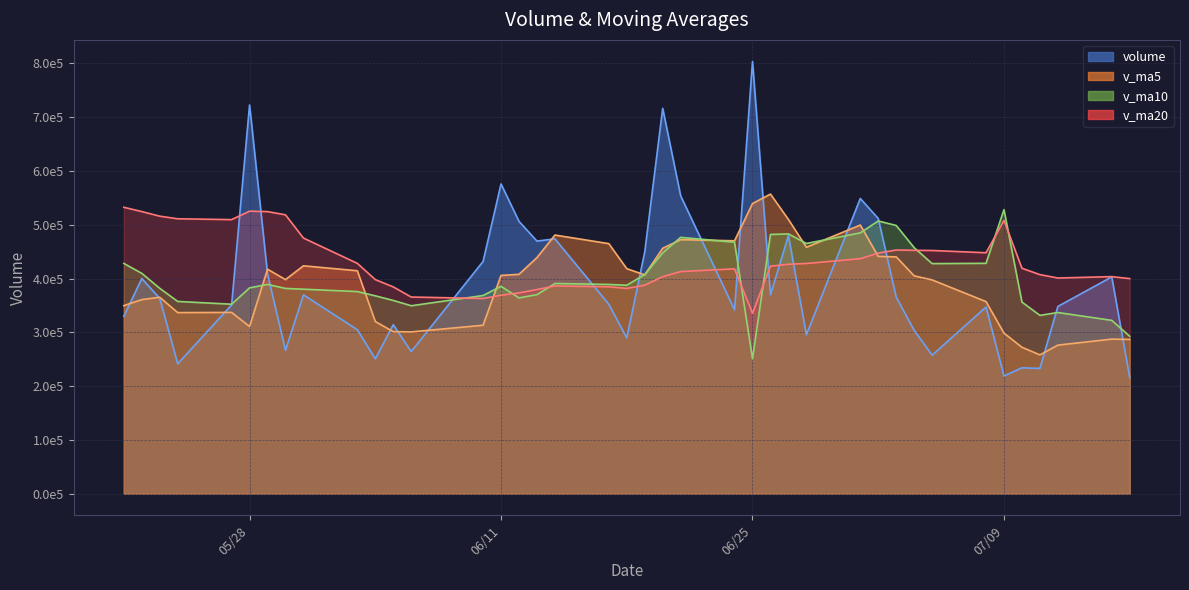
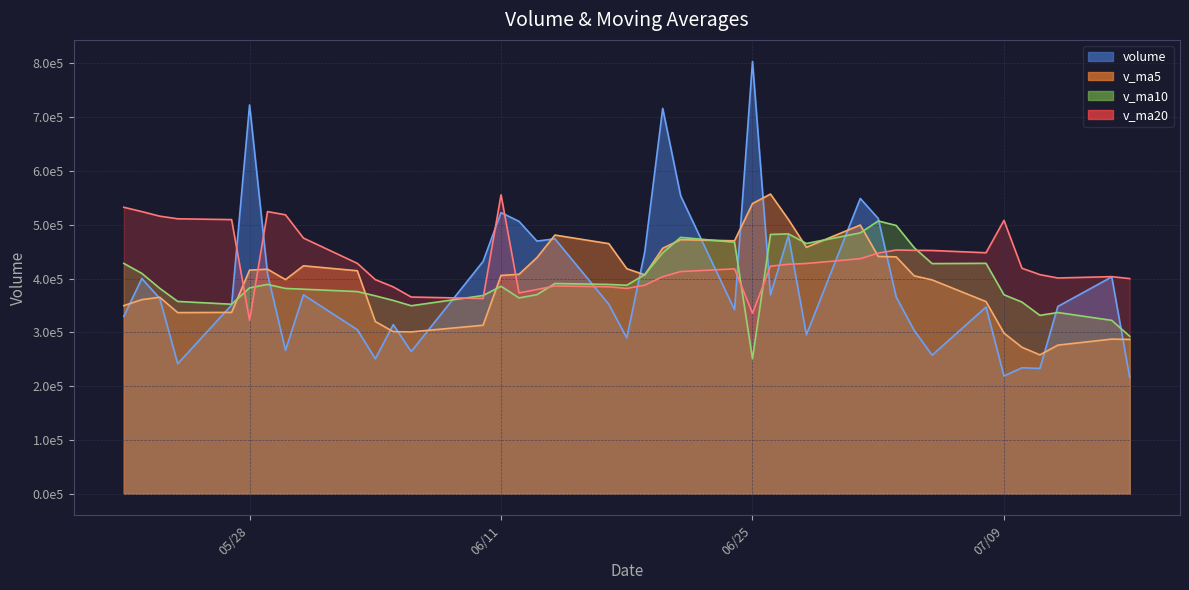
v_ma5, 05/28: 310000 -> 420000
v_ma20, 05/28: 530000 -> 320000
volume, 06/11: 580000 -> 520000
v_ma20, 06/11: 370000 -> 560000
v_ma10, 07/09: 530000 -> 370000
